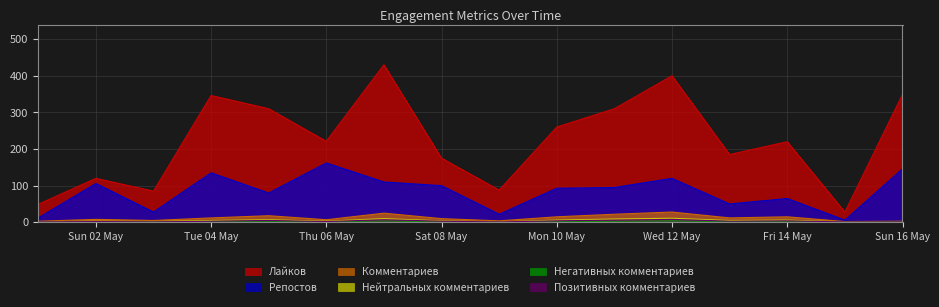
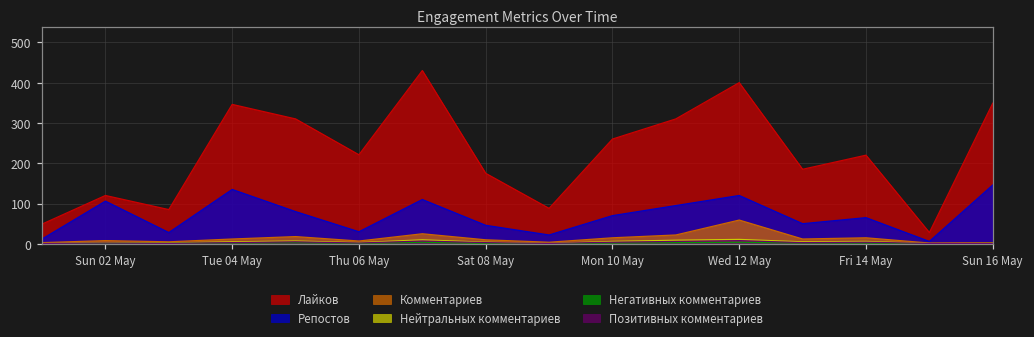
Репостов, Thu 06 May: 160 -> 30
Репостов, Sat 08 May: 100 -> 50
Репостов, Mon 10 May: 90 -> 70
Комментариев, Wed 12 May: 30 -> 60
